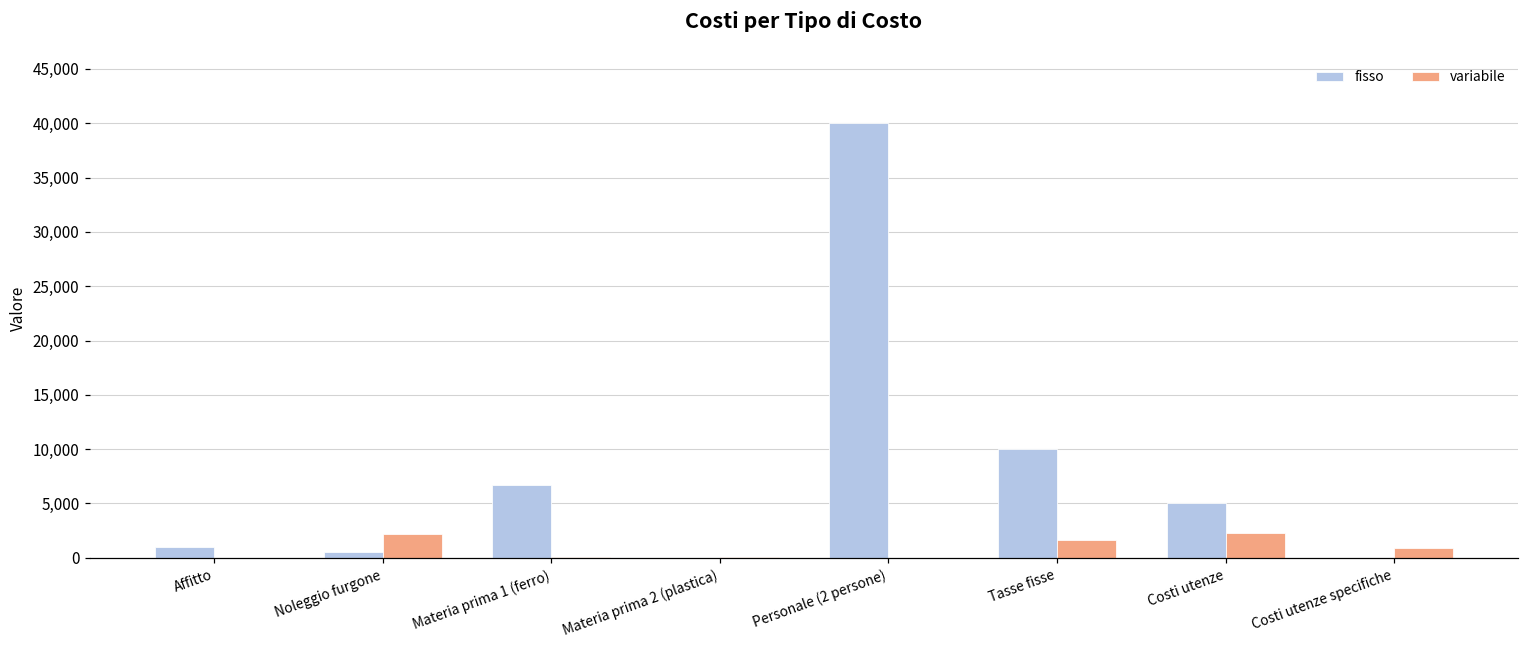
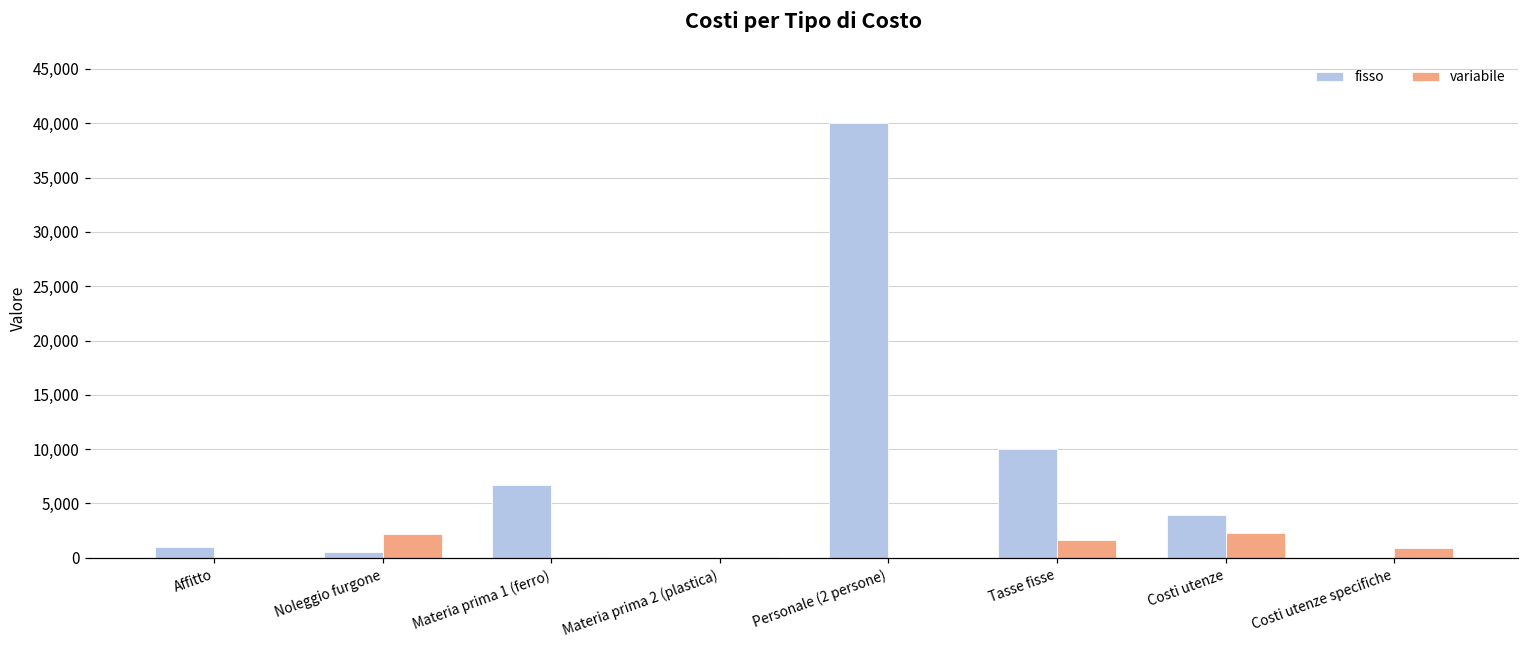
fisso, Costi utenze: 5,000 -> 4,000
